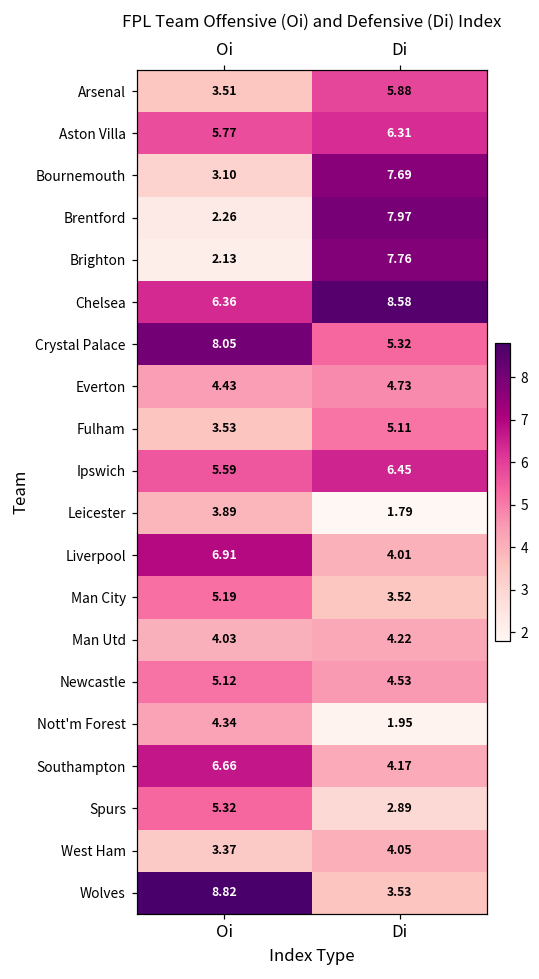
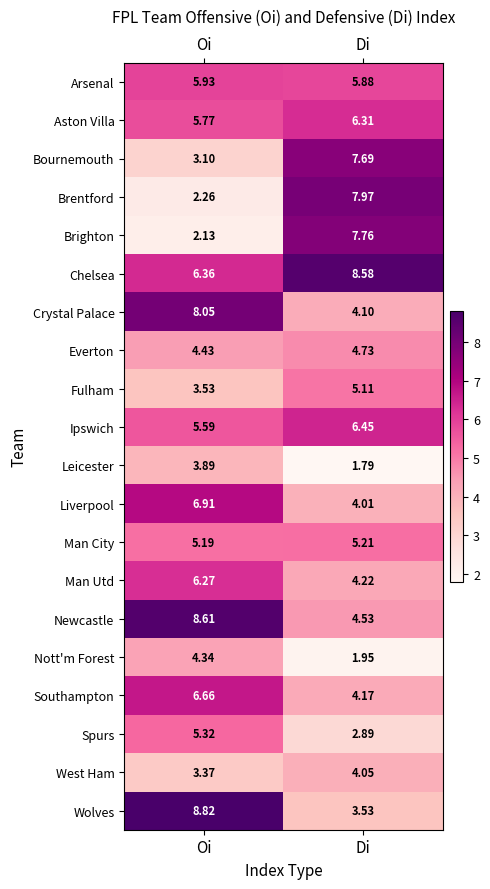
Arsenal, Oi: 3.51 -> 5.93
Crystal Palace, Di: 5.32 -> 4.10
Man City, Di: 3.52 -> 5.21
Man Utd, Oi: 4.03 -> 6.27
Newcastle, Oi: 5.12 -> 8.61
